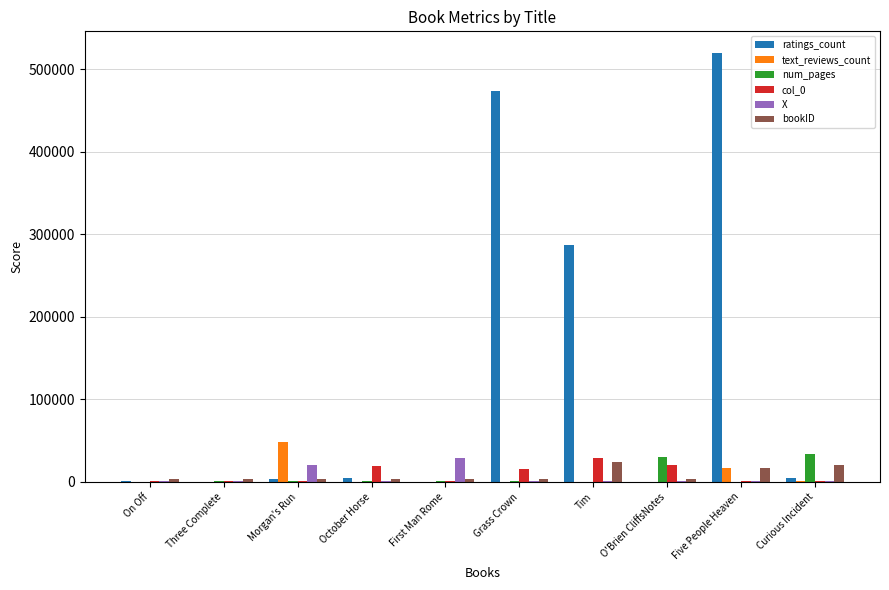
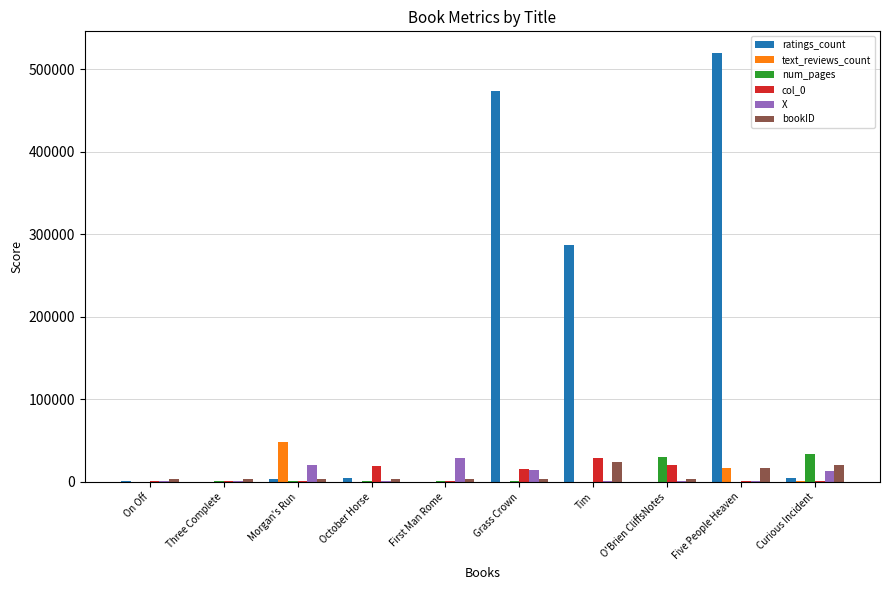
X, Grass Crown: 0 -> 20000
X, Curious Incident: 0 -> 10000
